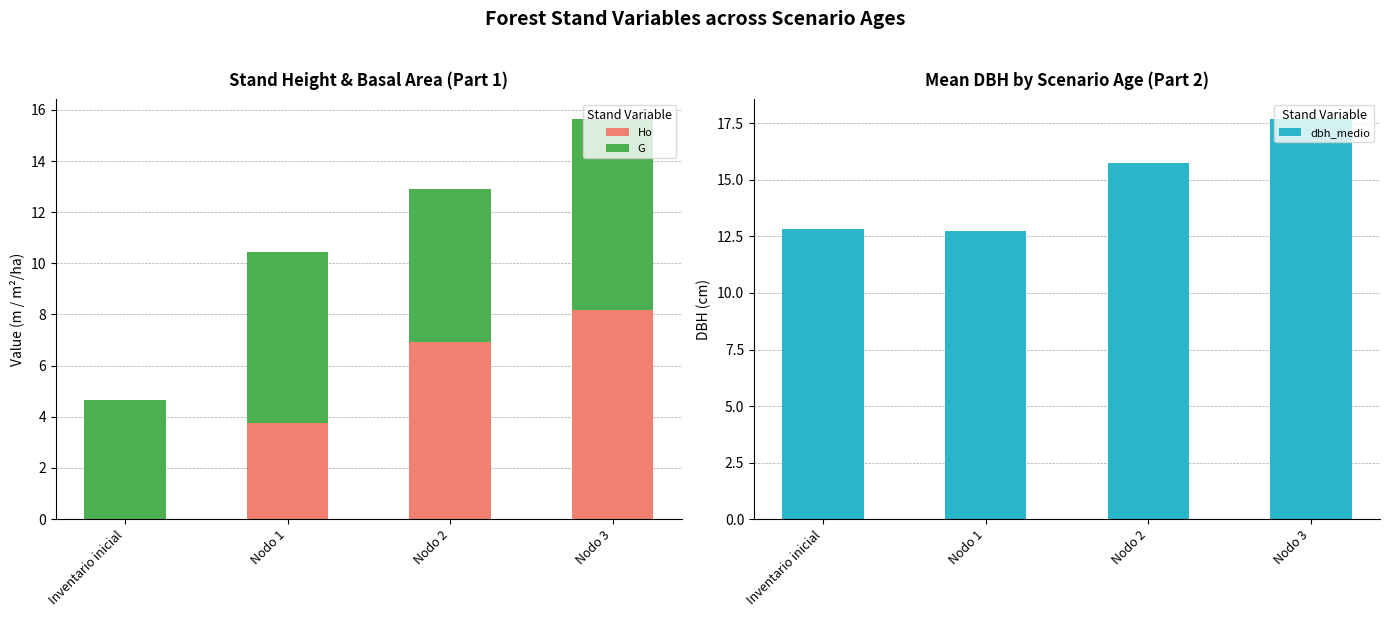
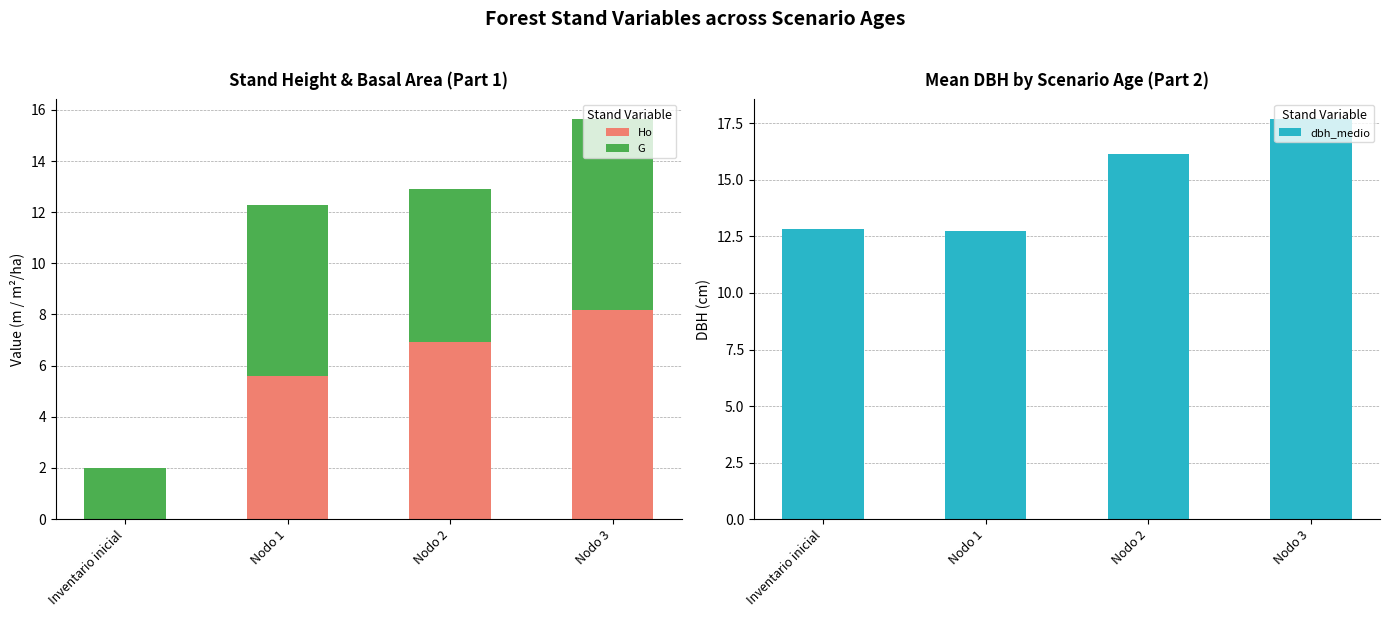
Stand Height & Basal Area (Part 1), G, Inventario inicial: 4.7 -> 2.0
Stand Height & Basal Area (Part 1), Ho, Nodo 1: 3.8 -> 5.6
Mean DBH by Scenario Age (Part 2), Nodo 2: 15.7 -> 16.2
